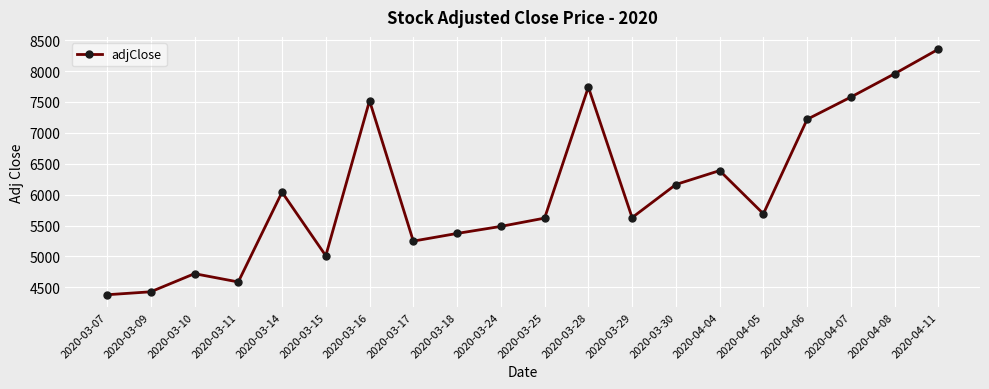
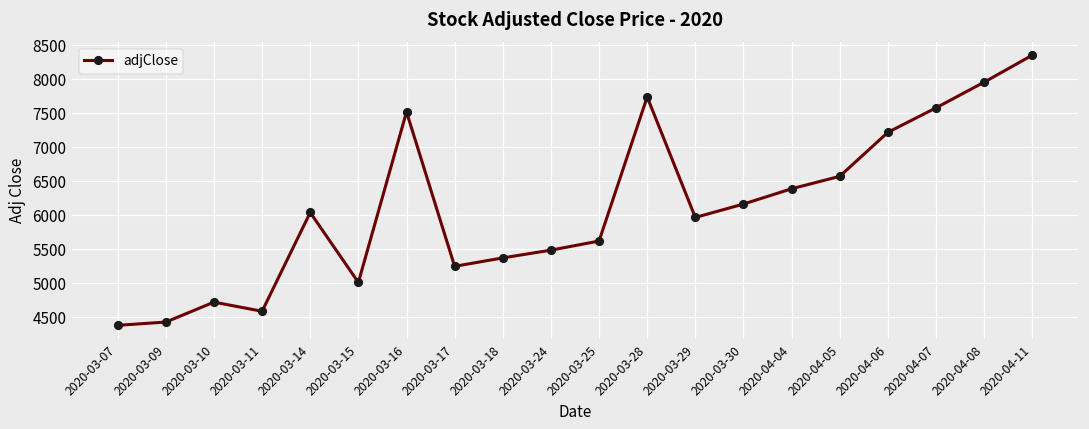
2020-03-29: 5600 -> 6000
2020-04-05: 5700 -> 6600
